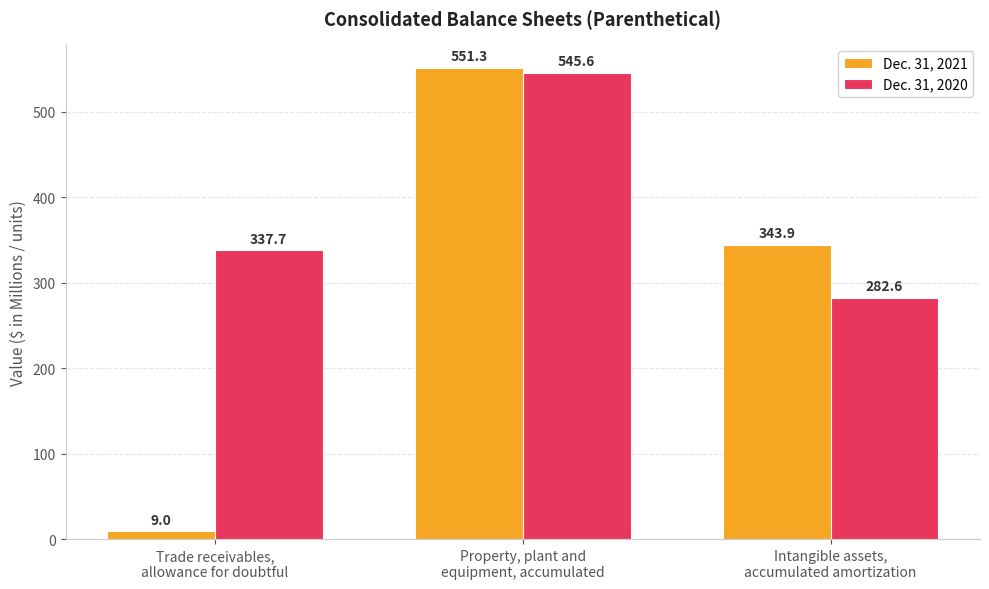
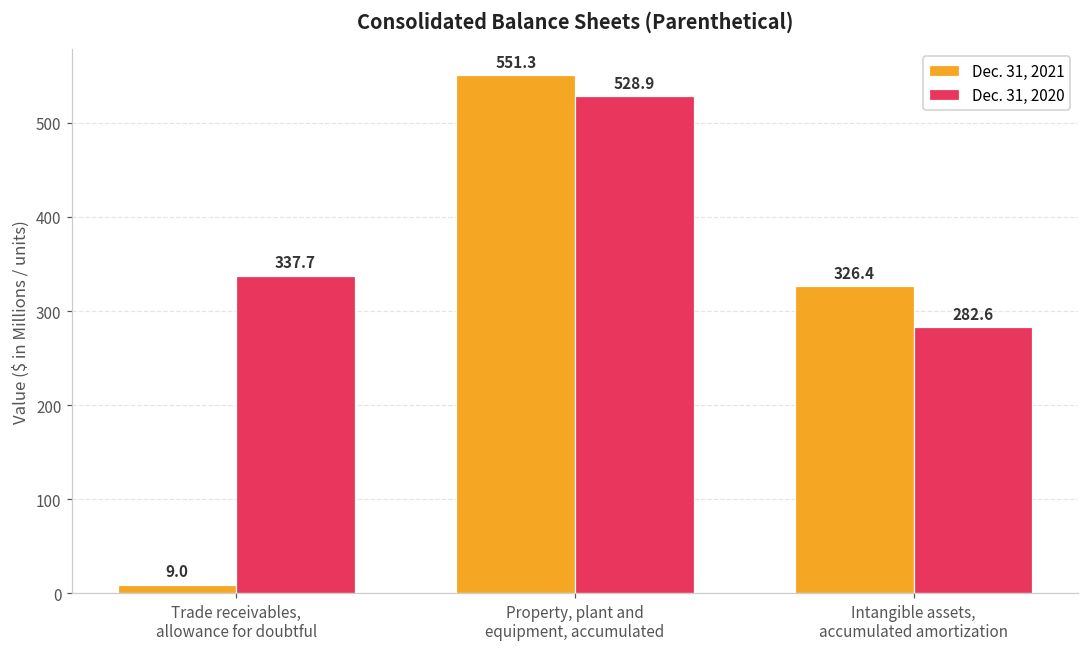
Dec. 31, 2020, Property, plant and equipment, accumulated: 545.6 -> 528.9
Dec. 31, 2021, Intangible assets, accumulated amortization: 343.9 -> 326.4
